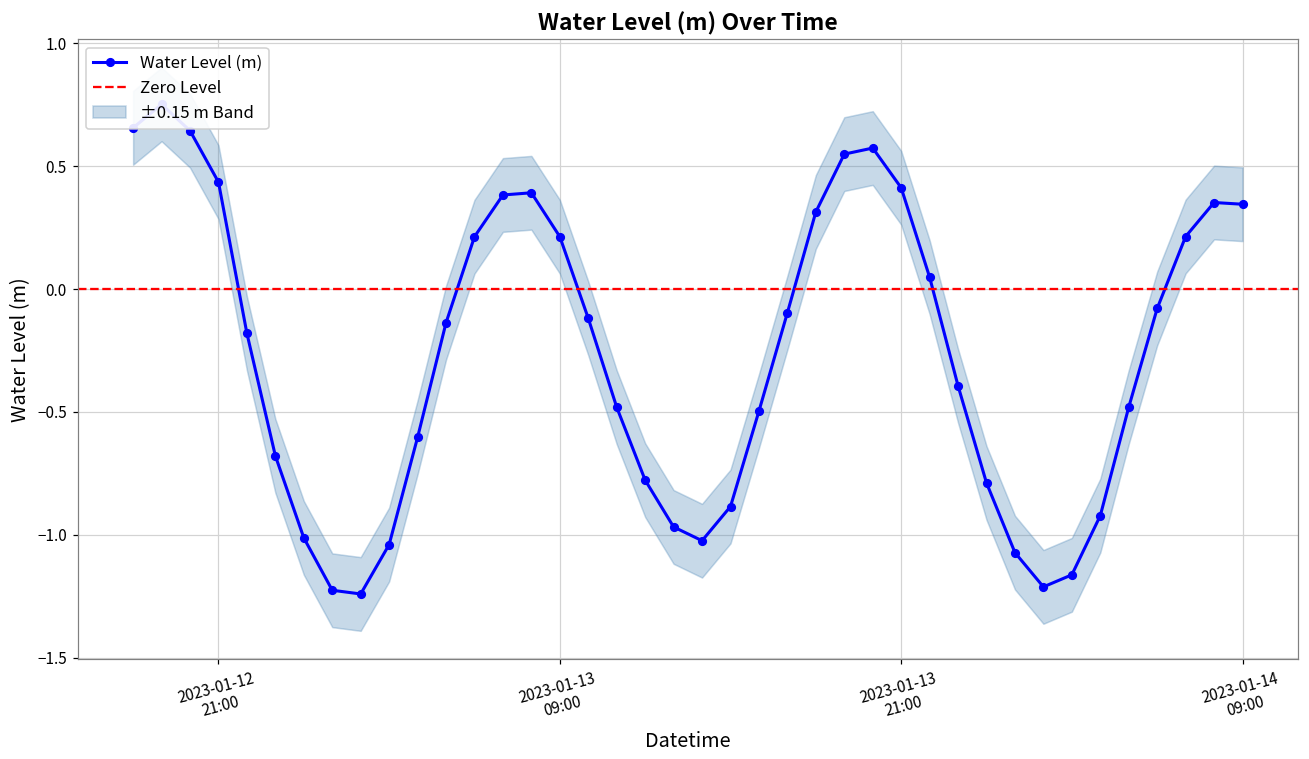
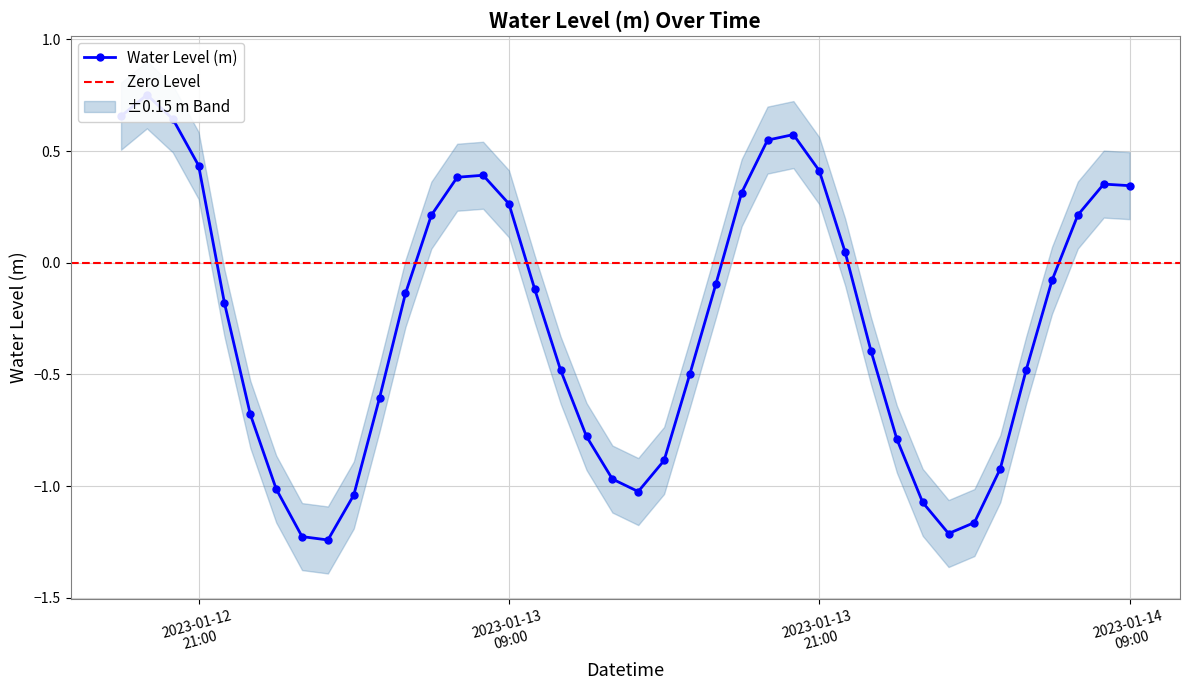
Water Level (m), 2023-01-13 09:00: 0.21 -> 0.26
